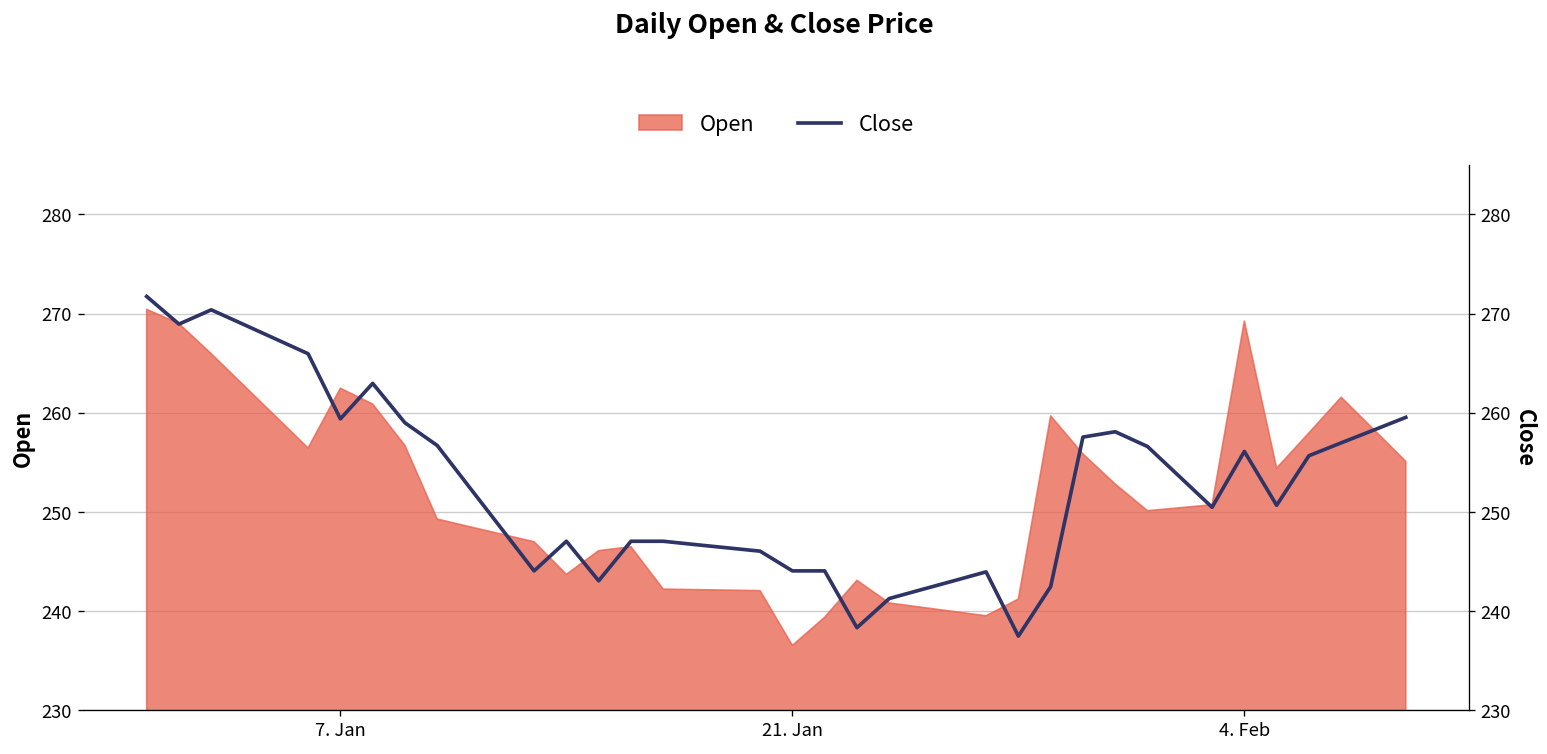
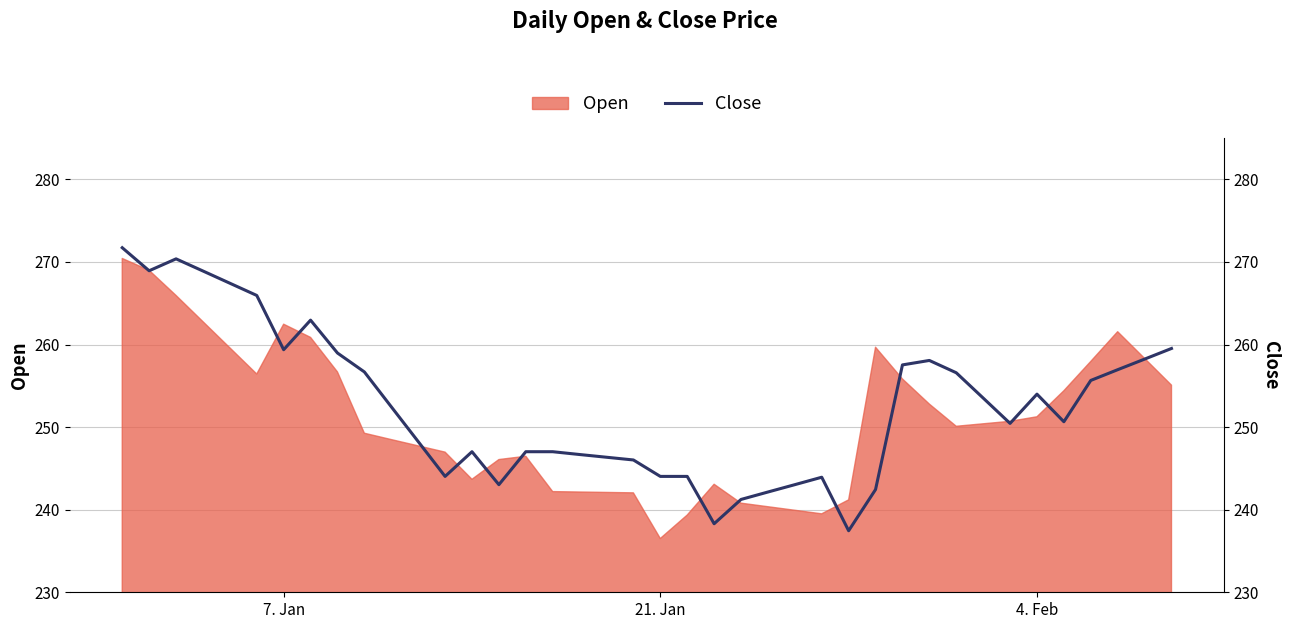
Open, 4. Feb: 269 -> 251
Close, 4. Feb: 256 -> 254
